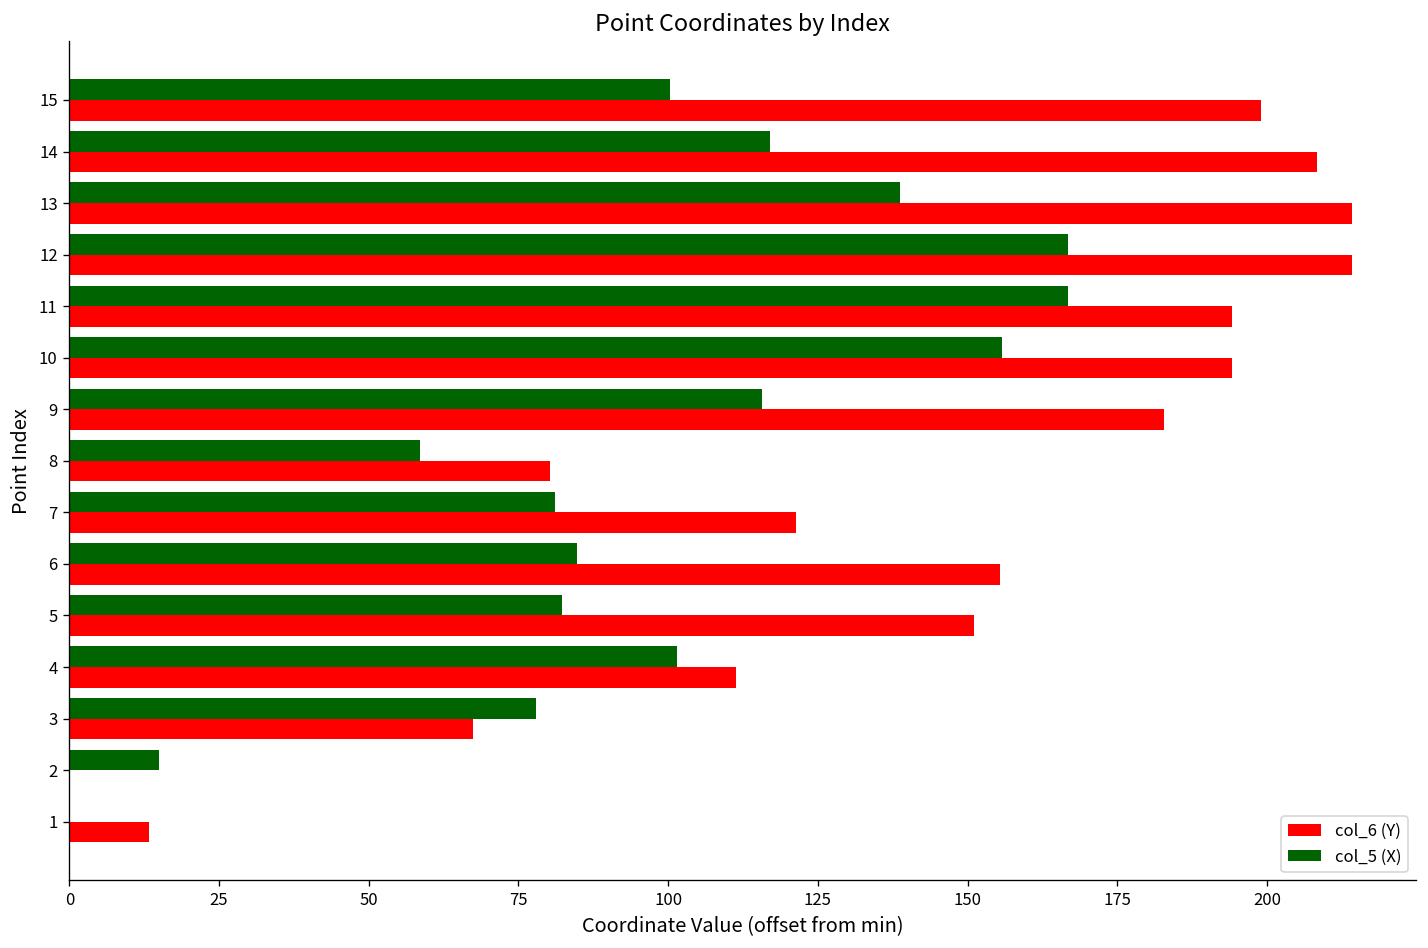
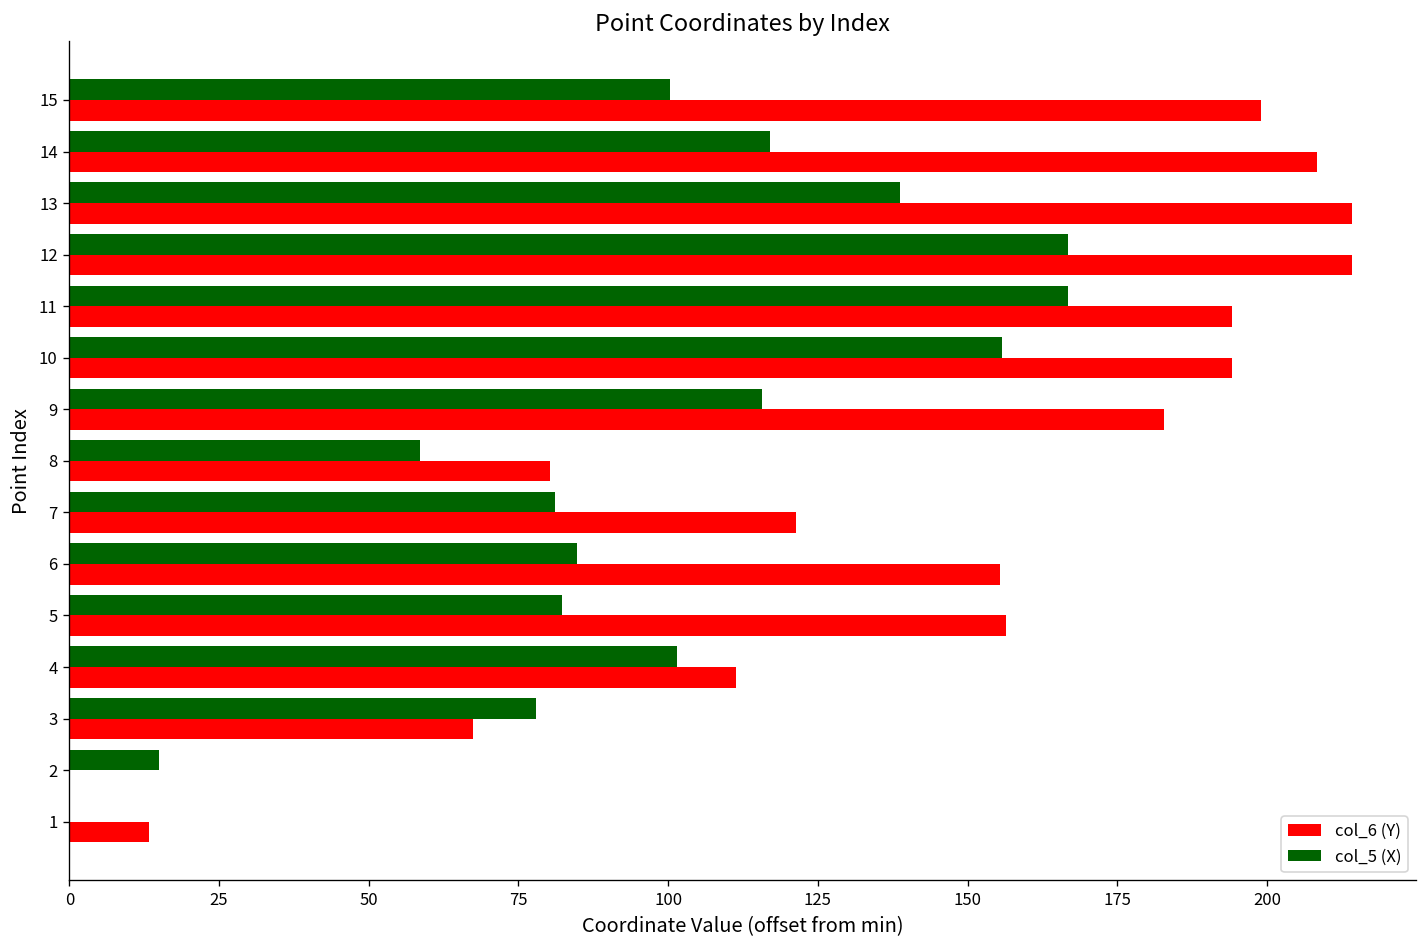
col_6 (Y), 5: 151 -> 156
